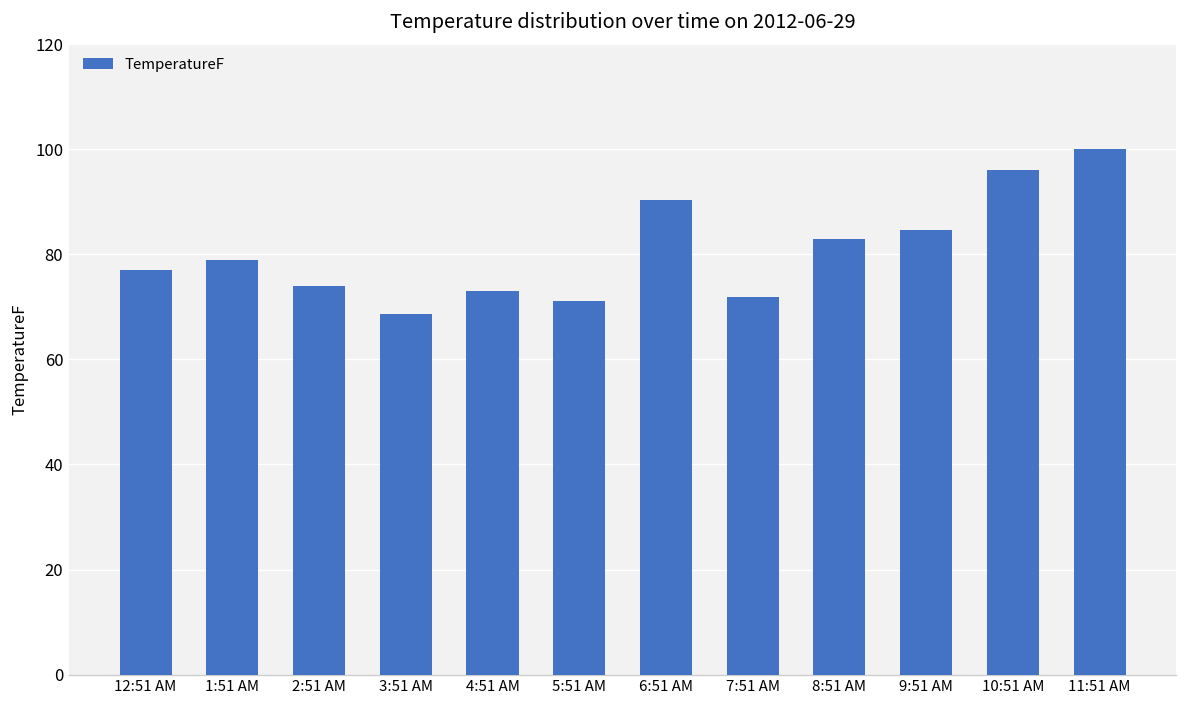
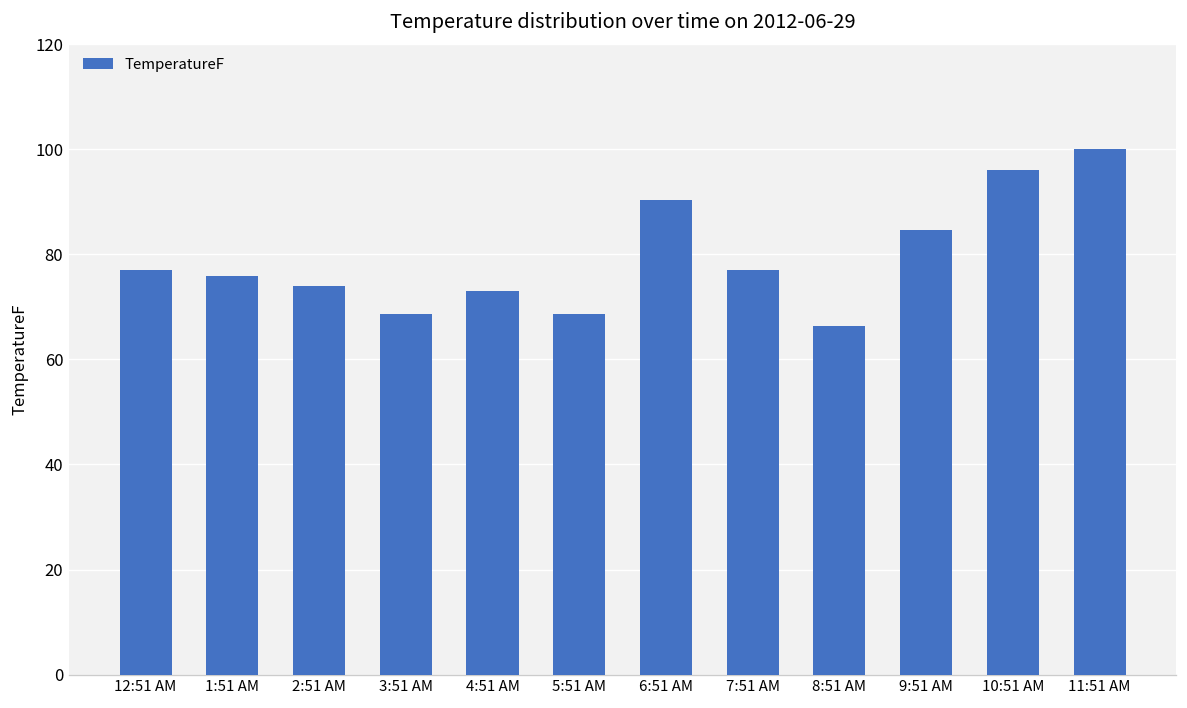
1:51 AM: 79 -> 76
5:51 AM: 71 -> 69
7:51 AM: 72 -> 77
8:51 AM: 83 -> 66
